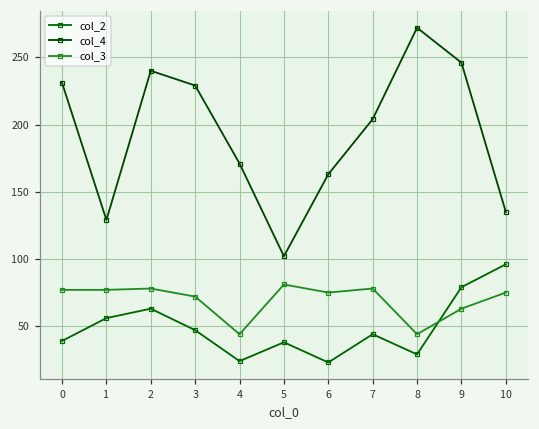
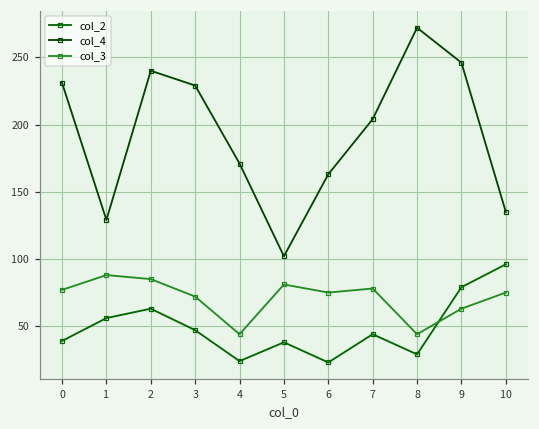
col_3, 1: 77 -> 88
col_3, 2: 78 -> 85
